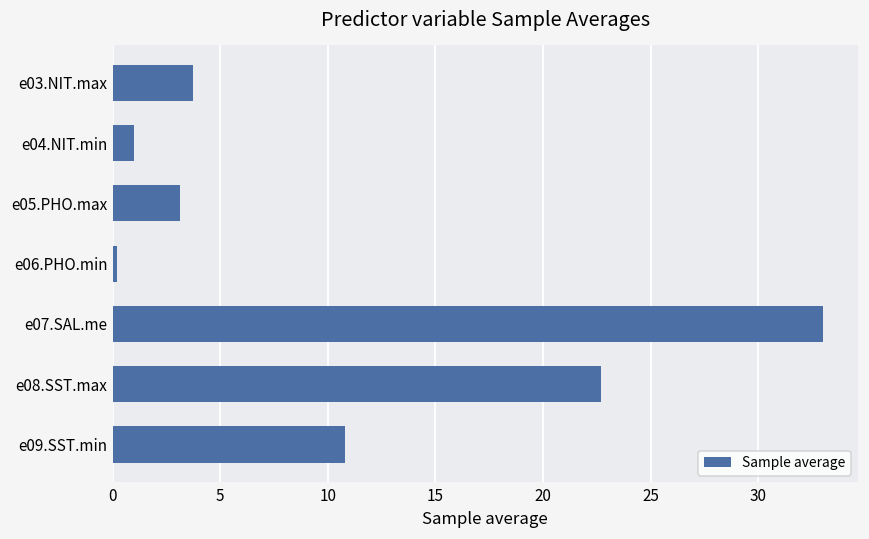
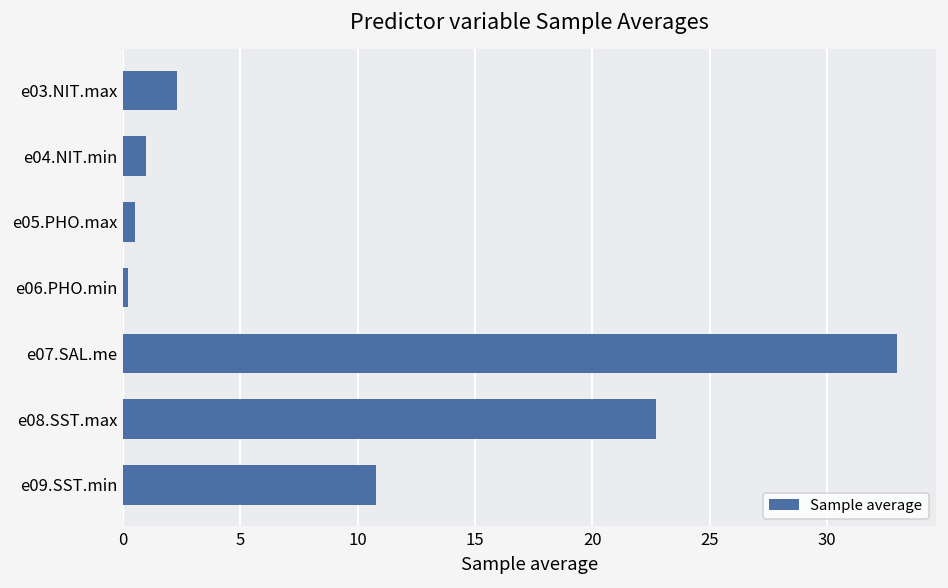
e03.NIT.max: 3.7 -> 2.3
e05.PHO.max: 3.1 -> 0.5
